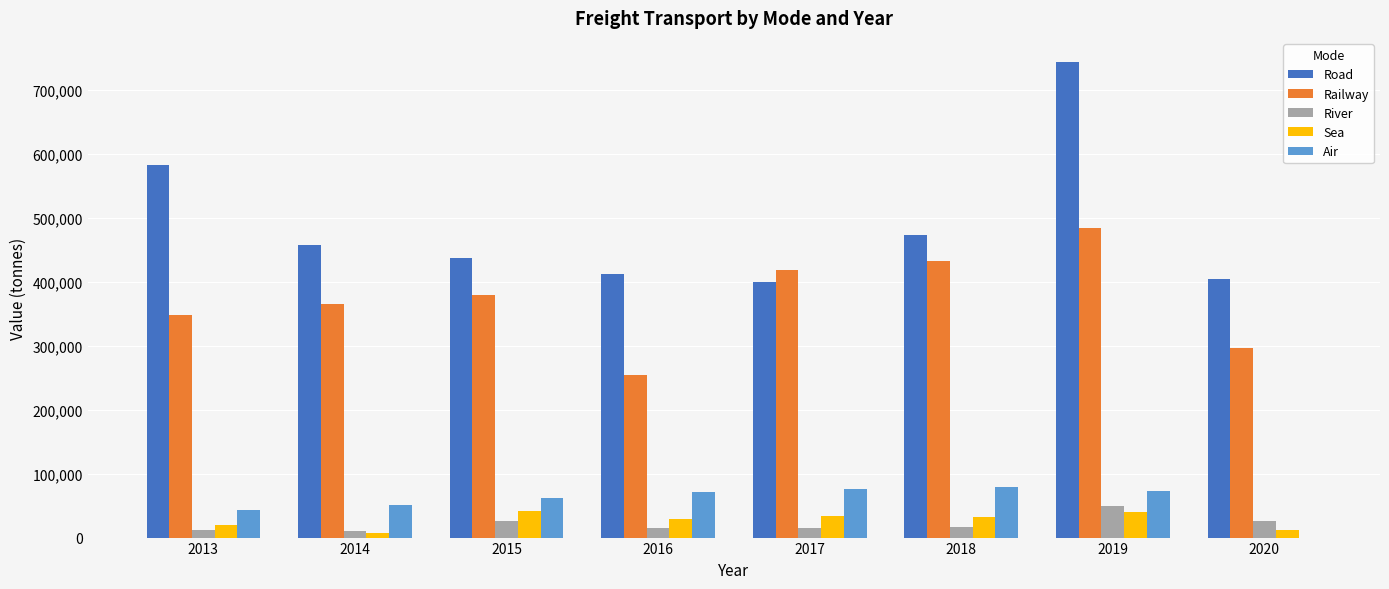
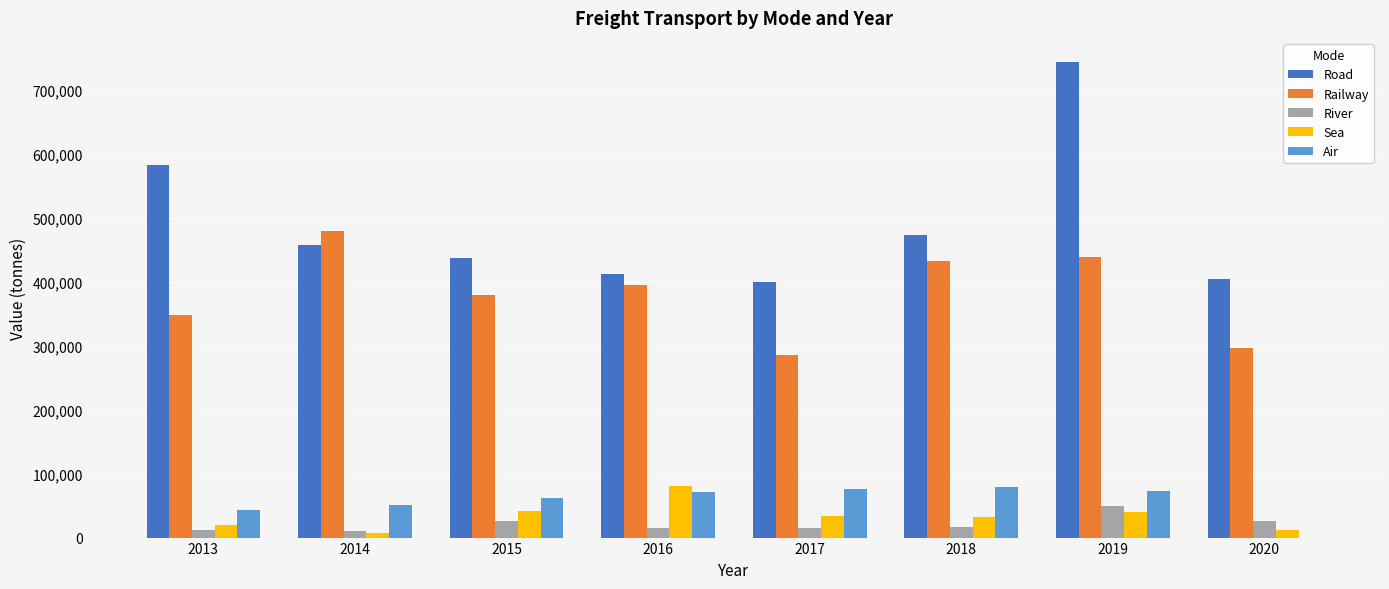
Railway, 2014: 370,000 -> 480,000
Railway, 2016: 250,000 -> 400,000
Sea, 2016: 30,000 -> 80,000
Railway, 2017: 420,000 -> 290,000
Railway, 2019: 480,000 -> 440,000
